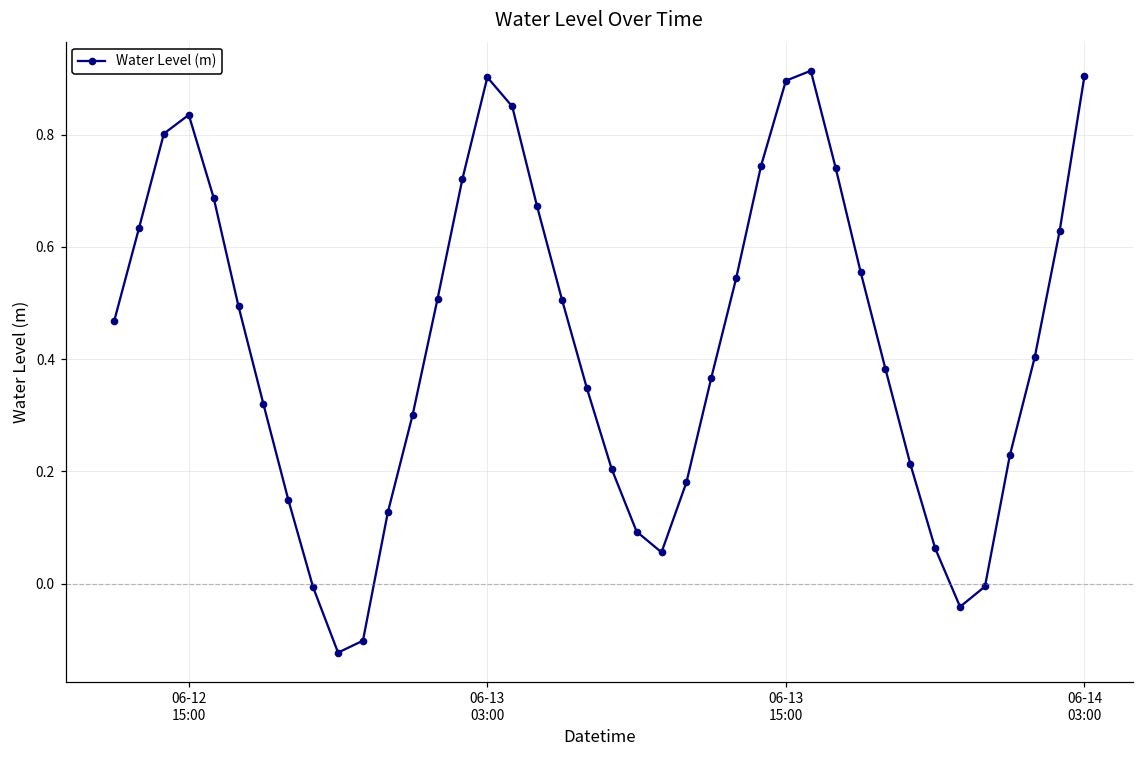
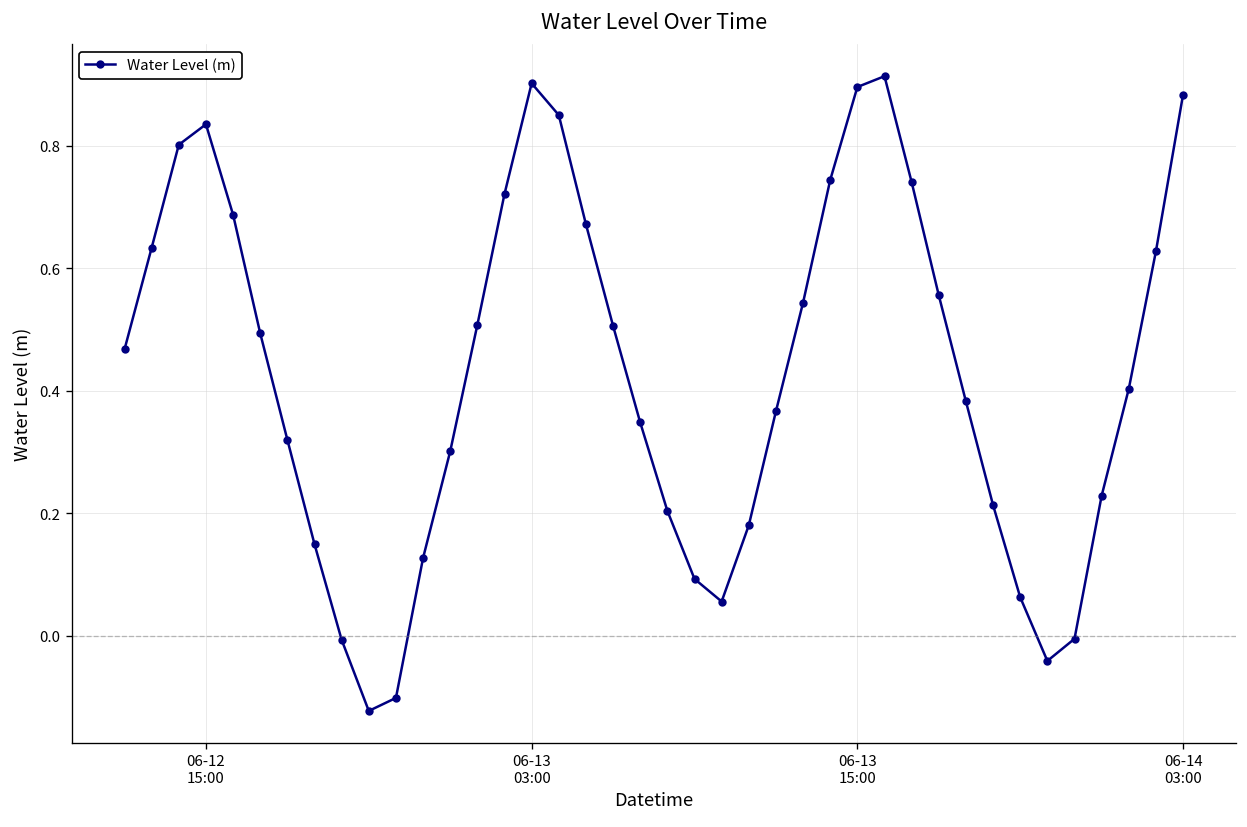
06-14 03:00: 0.90 -> 0.88
